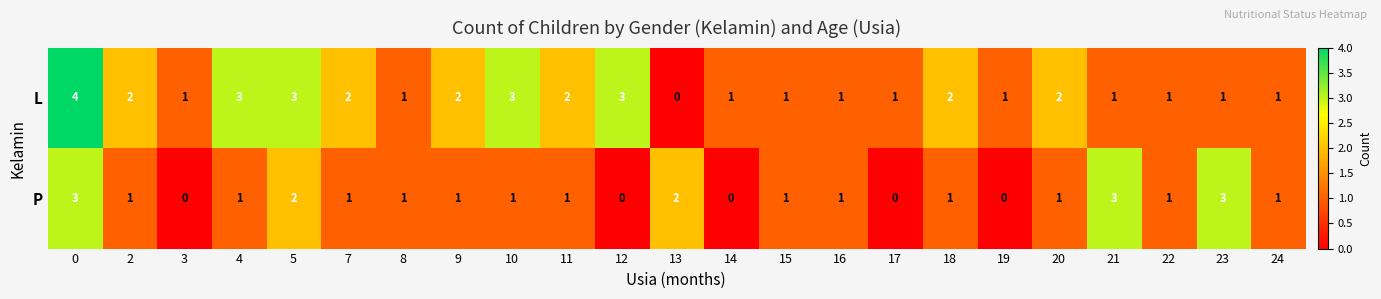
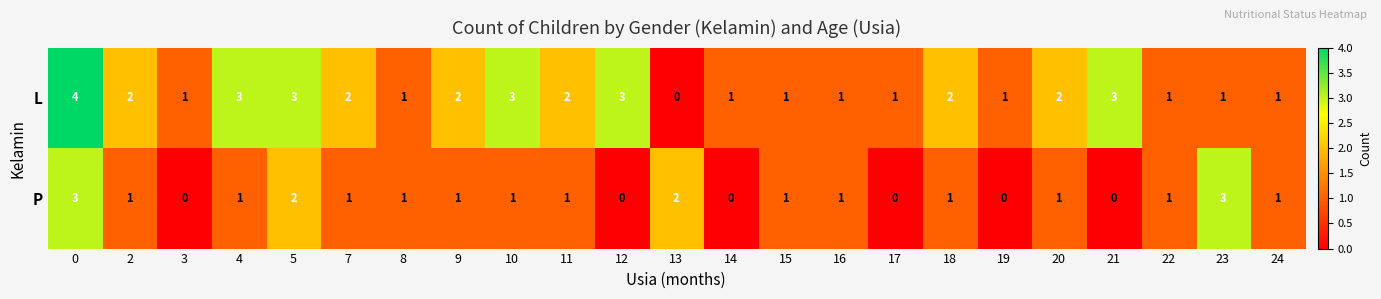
L, 21: 1 -> 3
P, 21: 3 -> 0
